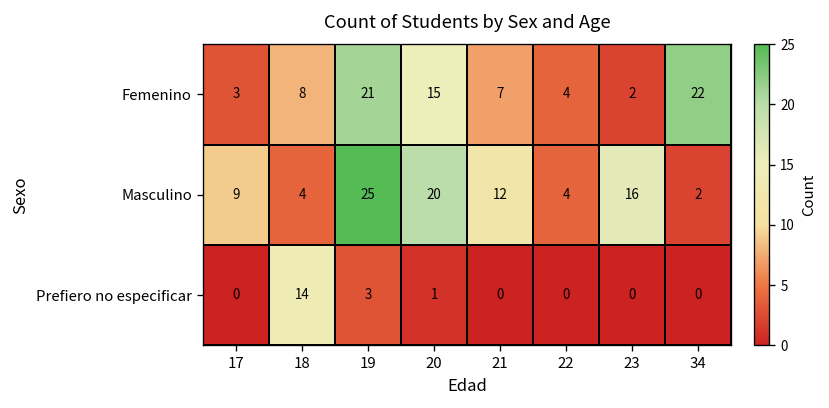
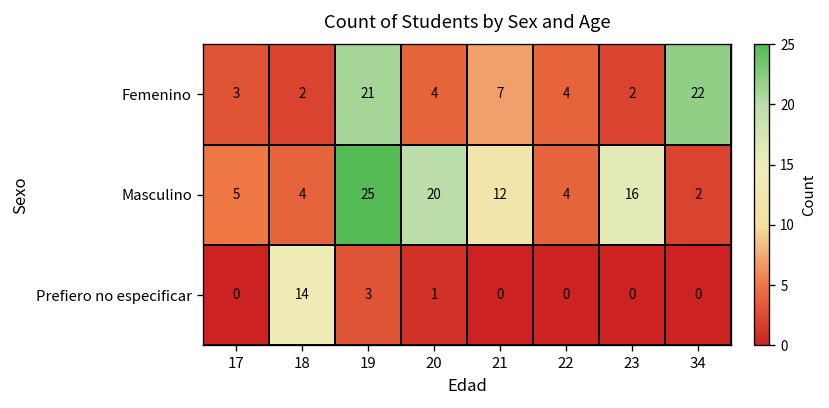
Femenino, 18: 8 -> 2
Femenino, 20: 15 -> 4
Masculino, 17: 9 -> 5
